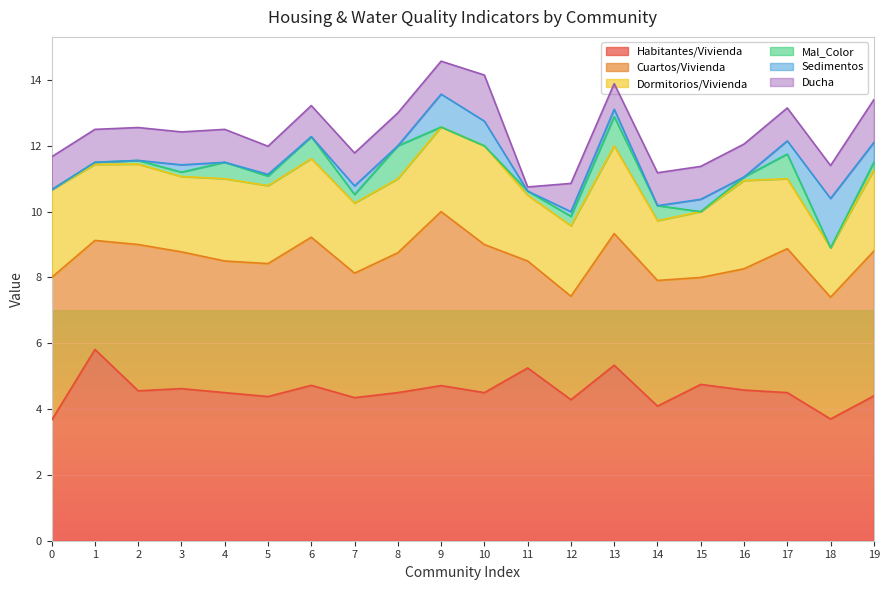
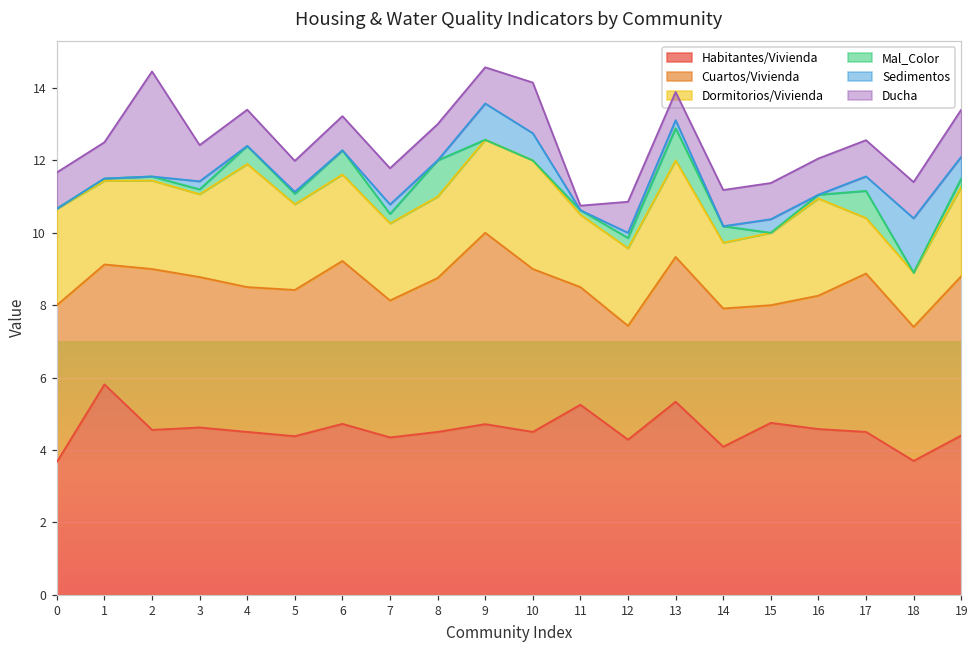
Ducha, 2: 1.0 -> 2.9
Dormitorios/Vivienda, 4: 2.5 -> 3.4
Dormitorios/Vivienda, 17: 2.1 -> 1.5
